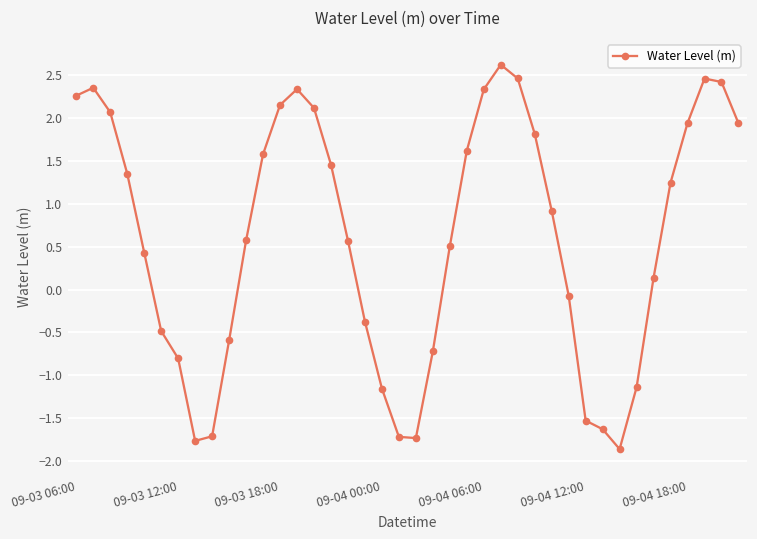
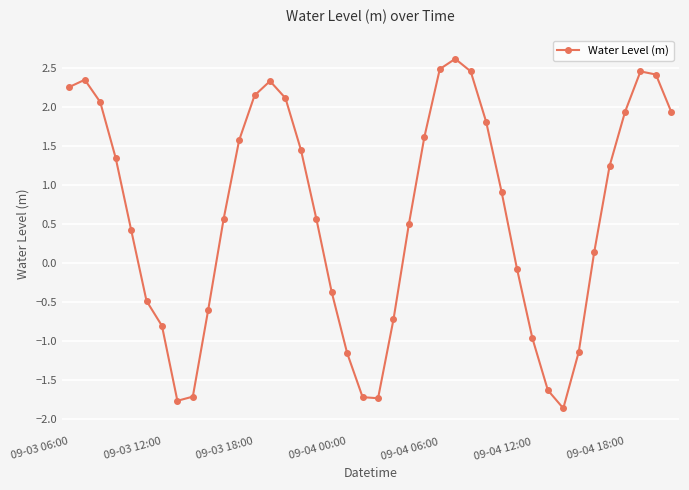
09-04 06:00: 2.3 -> 2.5
09-04 12:00: -1.5 -> -1.0
